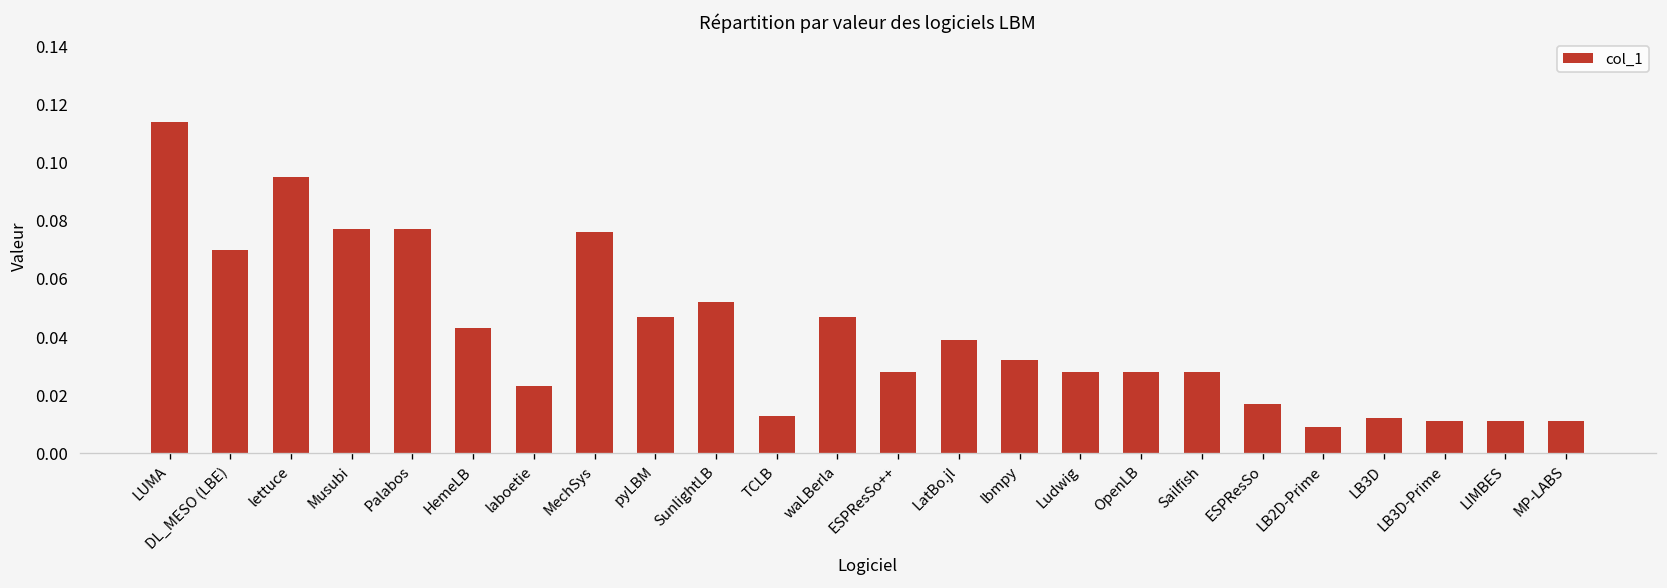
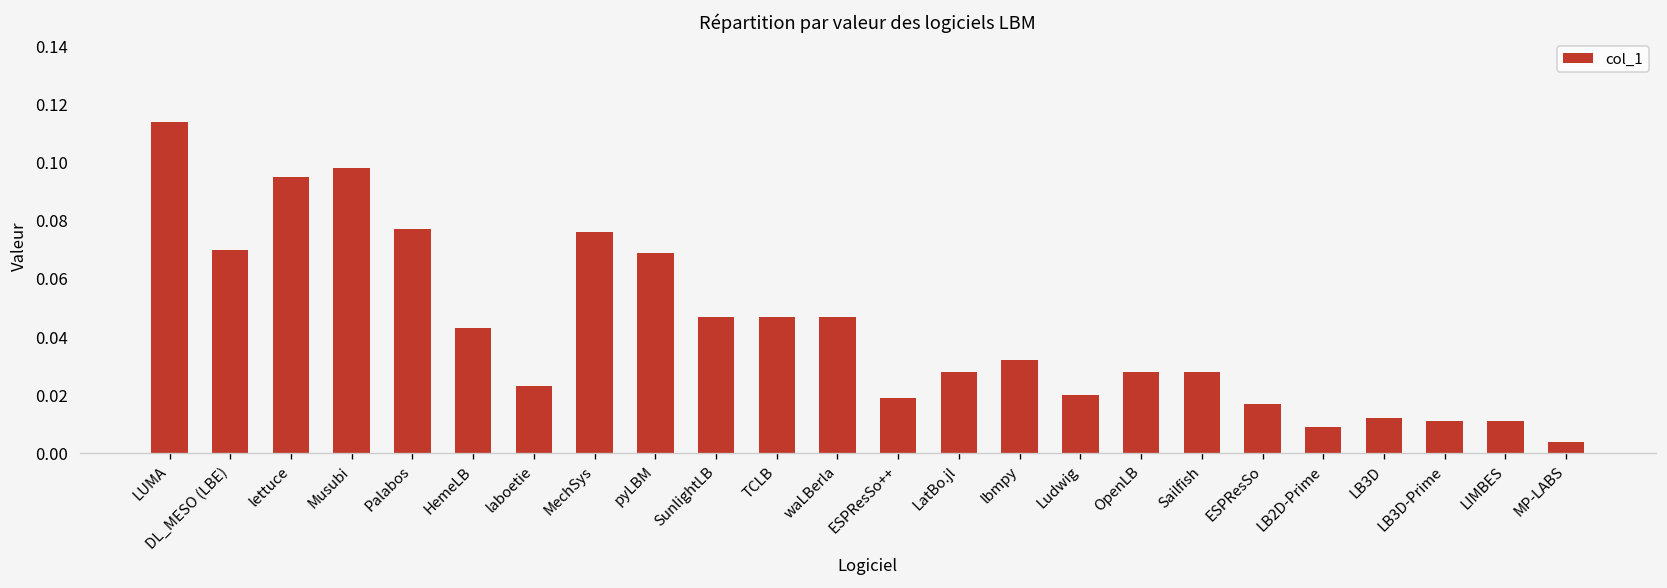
Musubi: 0.077 -> 0.098
pyLBM: 0.047 -> 0.069
SunlightLB: 0.052 -> 0.047
TCLB: 0.013 -> 0.047
ESPResSo++: 0.028 -> 0.019
LatBo.jl: 0.039 -> 0.028
Ludwig: 0.028 -> 0.020
MP-LABS: 0.011 -> 0.004
